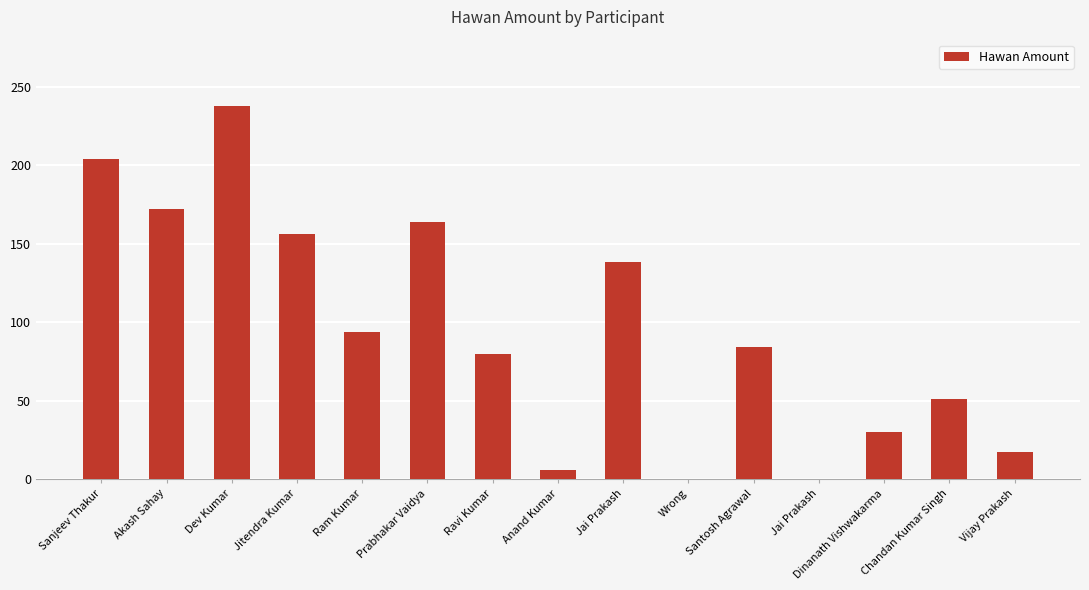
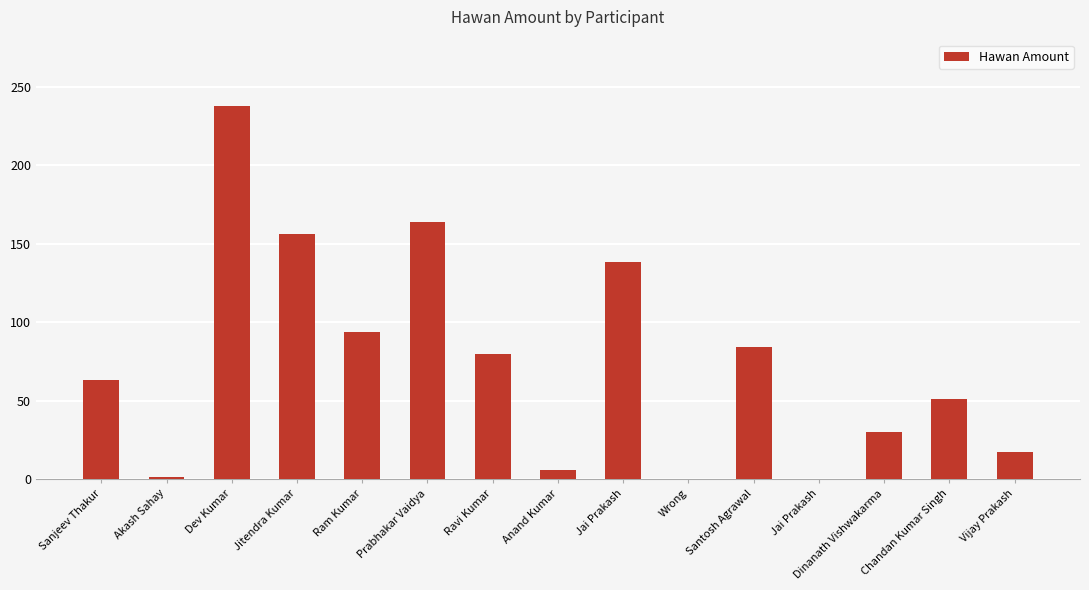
Sanjeev Thakur: 204 -> 63
Akash Sahay: 172 -> 1
